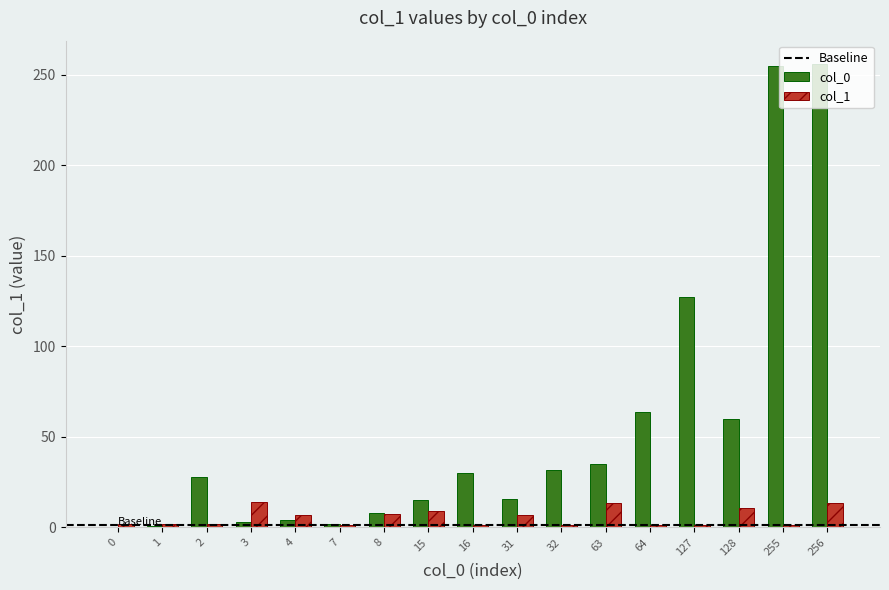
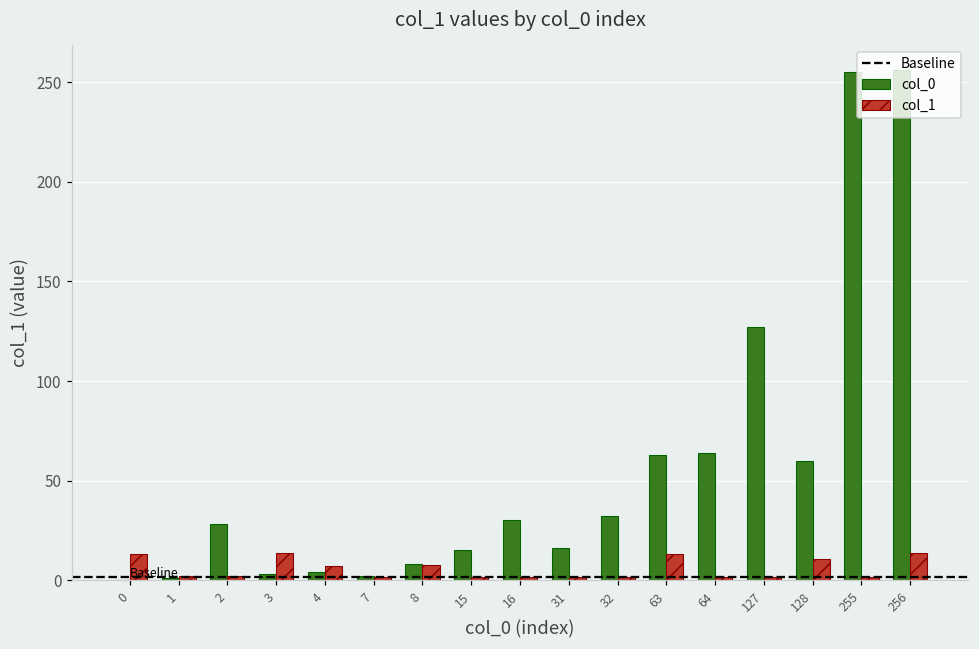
col_1, 0: 2 -> 13
col_1, 15: 9 -> 2
col_1, 31: 7 -> 2
col_0, 63: 35 -> 63
